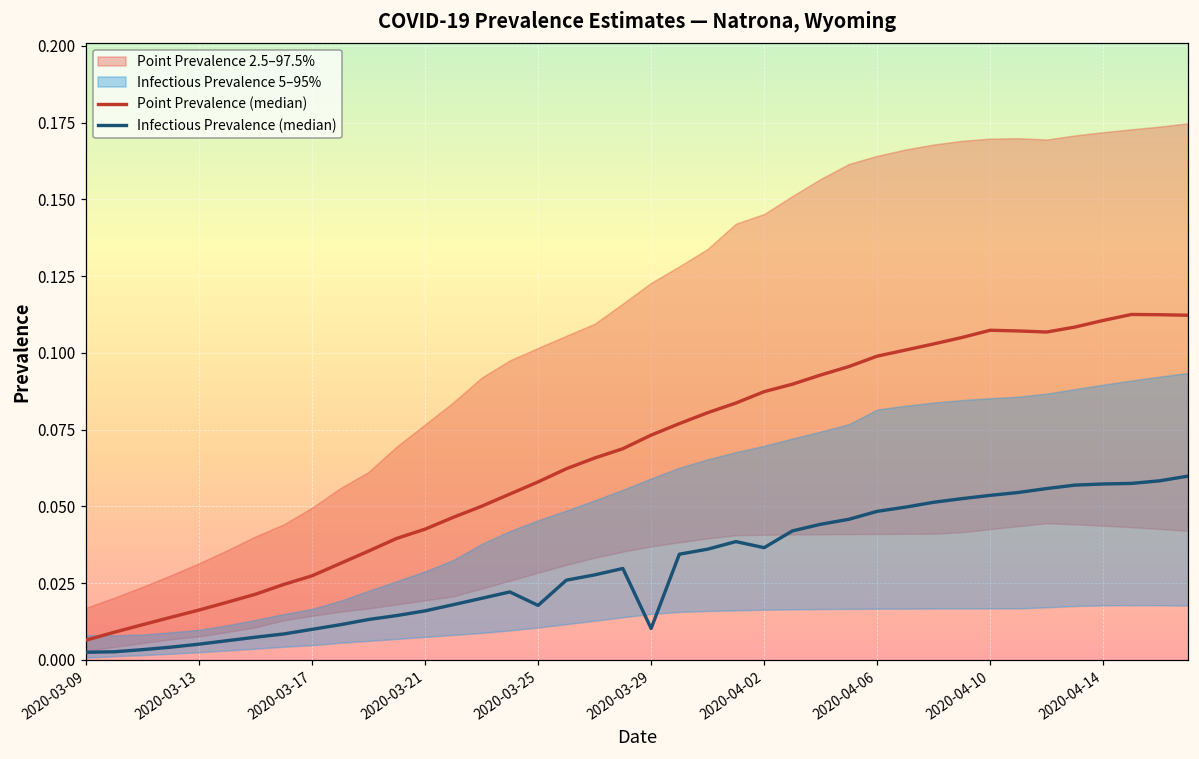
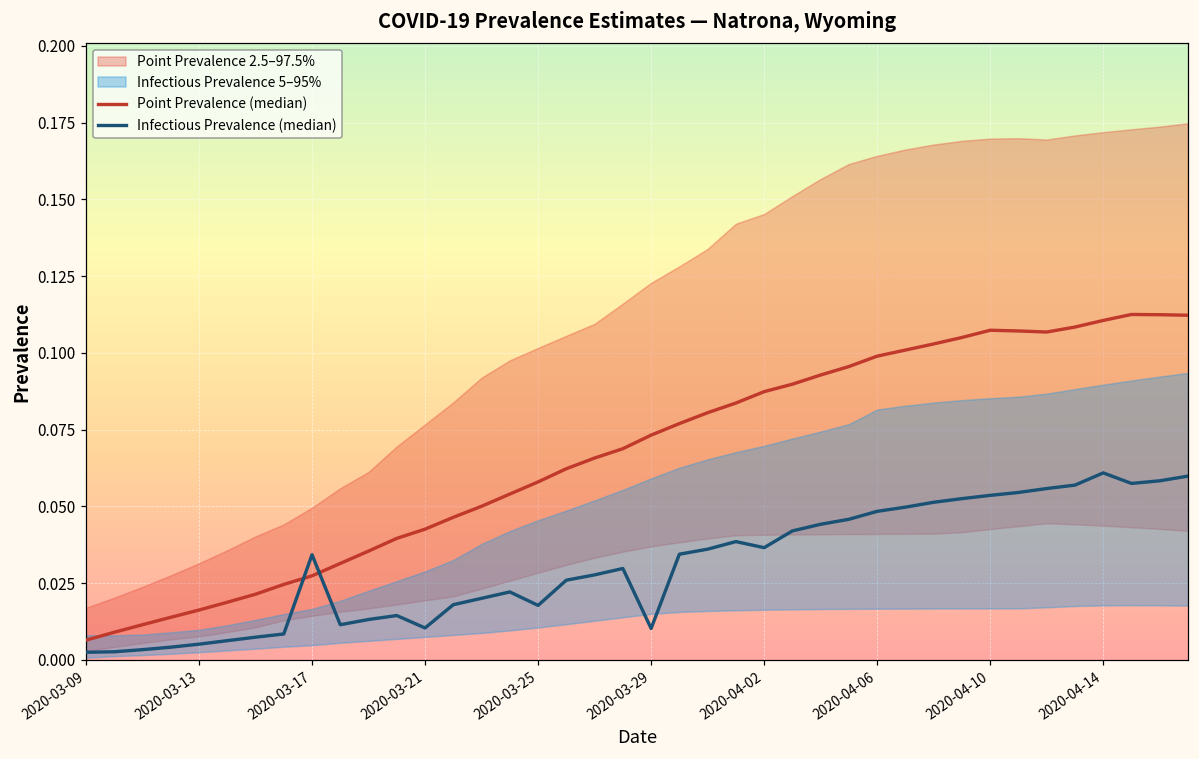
Infectious Prevalence (median), 2020-03-17: 0.010 -> 0.034
Infectious Prevalence (median), 2020-03-21: 0.016 -> 0.010
Infectious Prevalence (median), 2020-04-14: 0.057 -> 0.061
